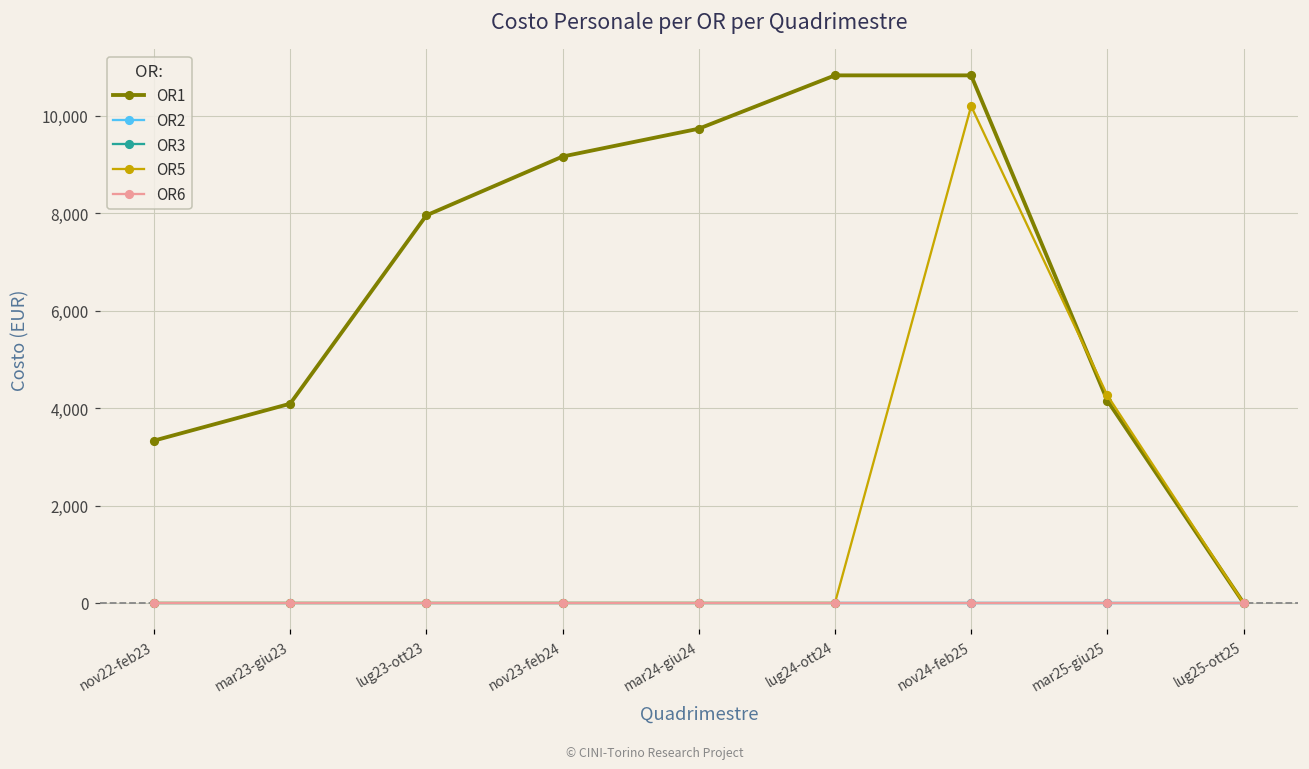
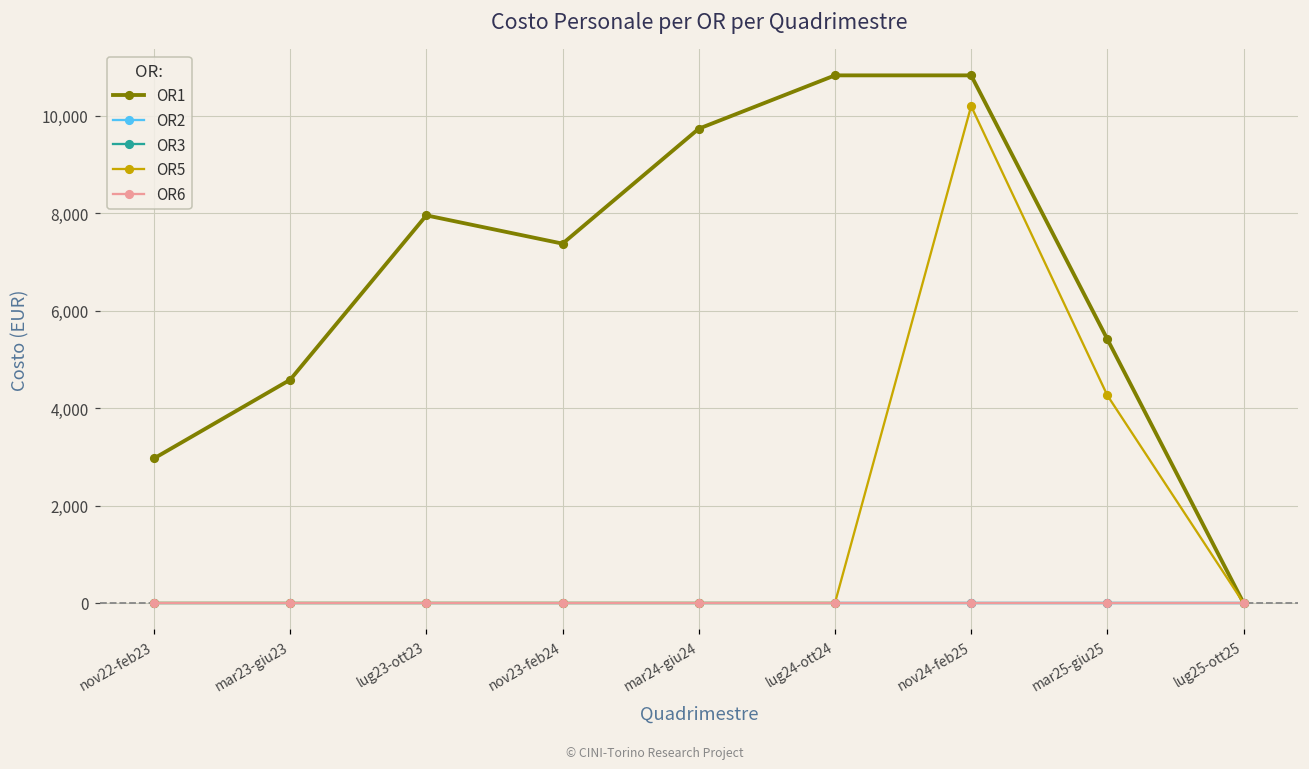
OR1, nov22-feb23: 3,300 -> 3,000
OR1, mar23-giu23: 4,100 -> 4,600
OR1, nov23-feb24: 9,200 -> 7,400
OR1, mar25-giu25: 4,200 -> 5,400
